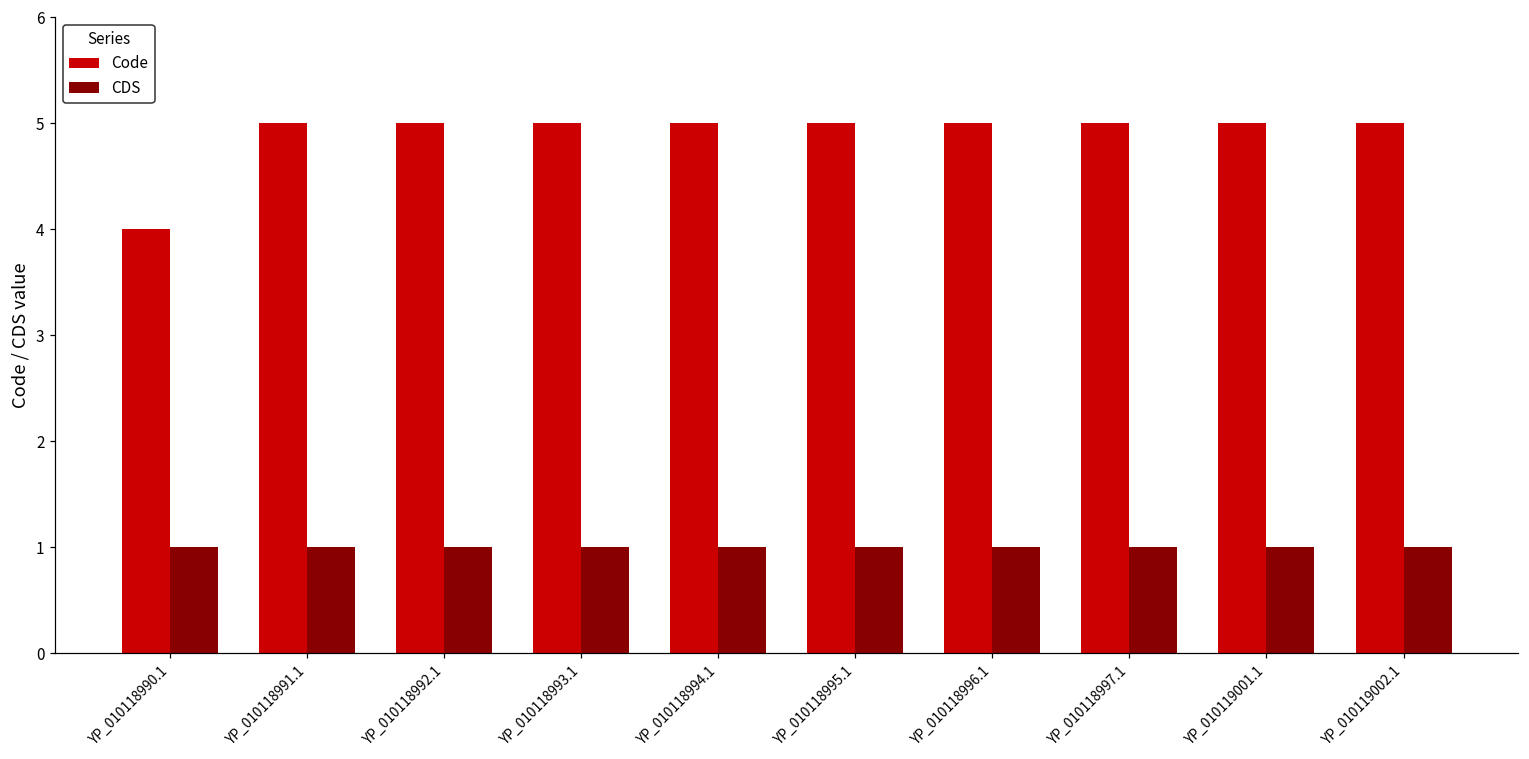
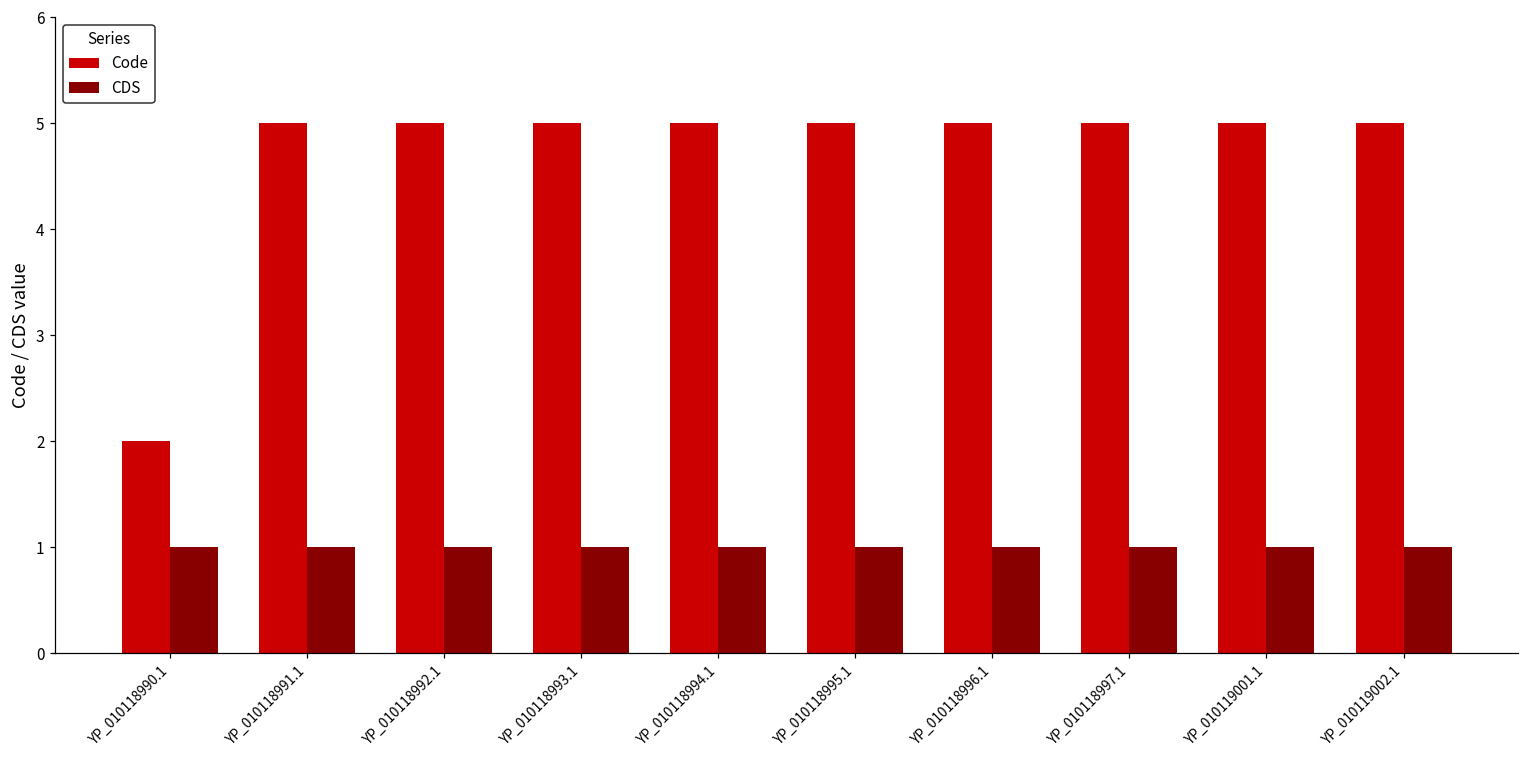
Code, YP_010118990.1: 4 -> 2
